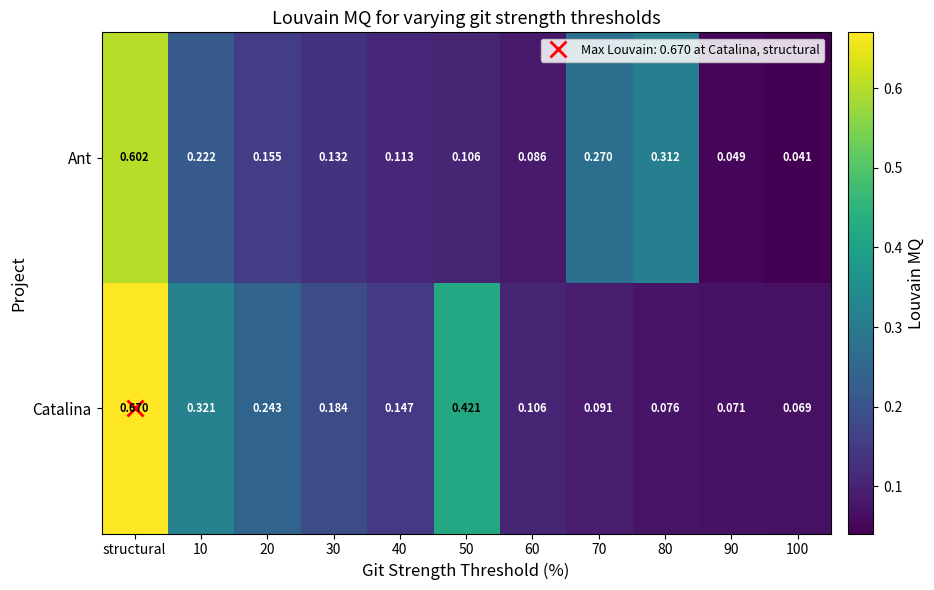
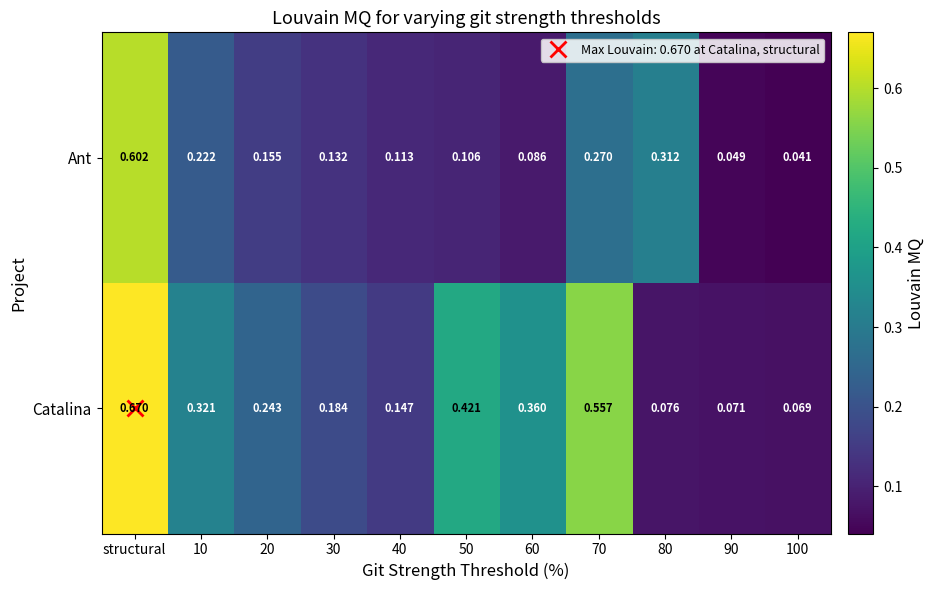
Catalina, 60: 0.106 -> 0.360
Catalina, 70: 0.091 -> 0.557
